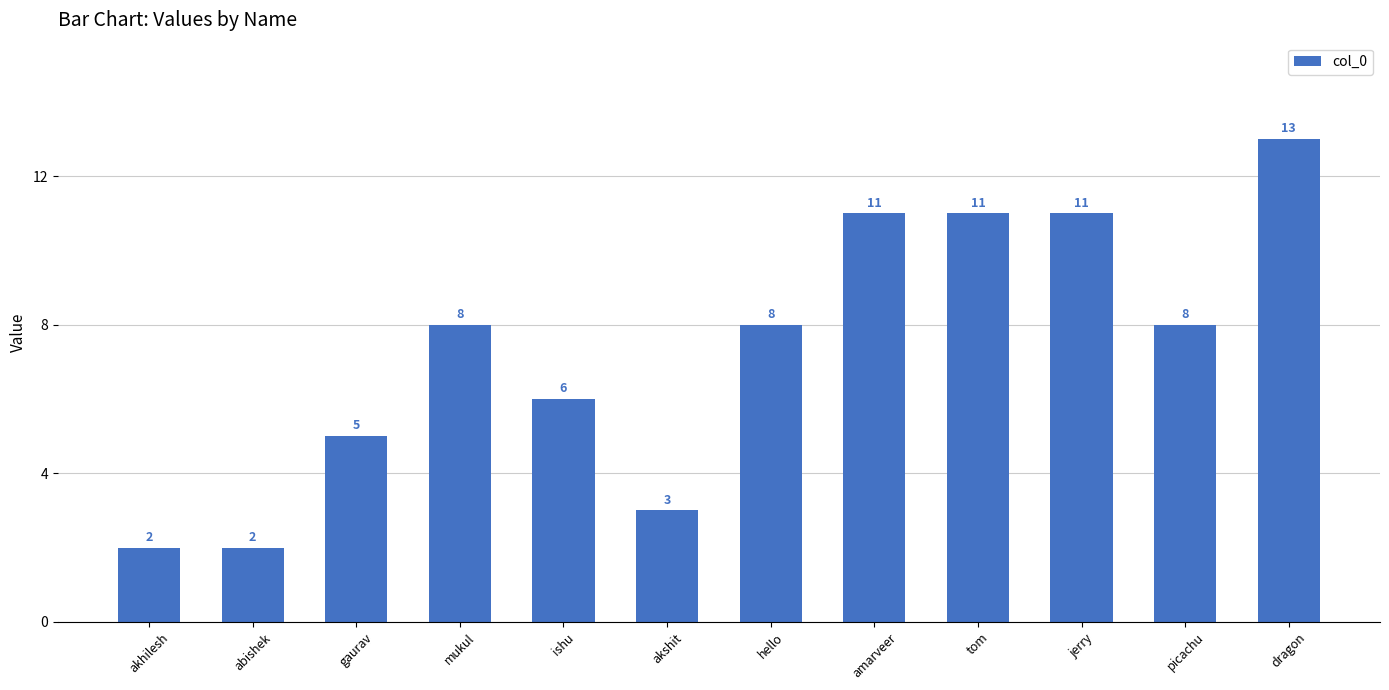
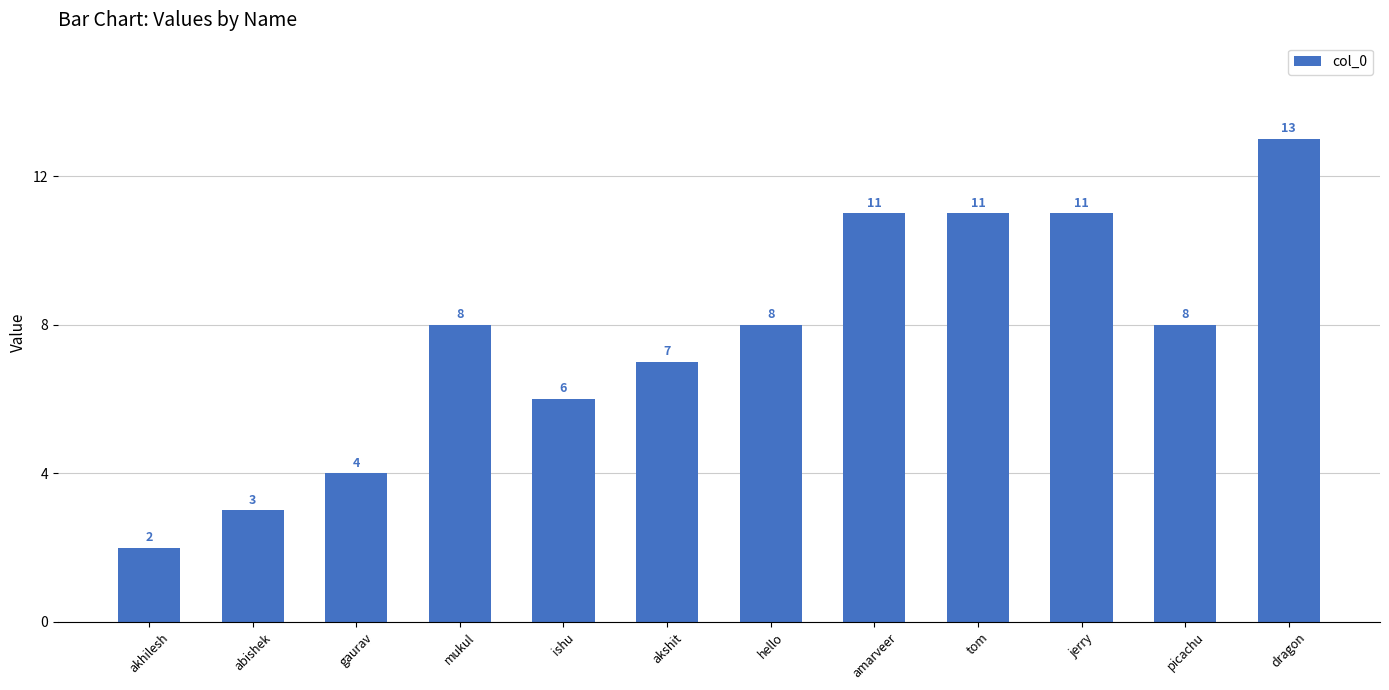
abishek: 2 -> 3
gaurav: 5 -> 4
akshit: 3 -> 7
